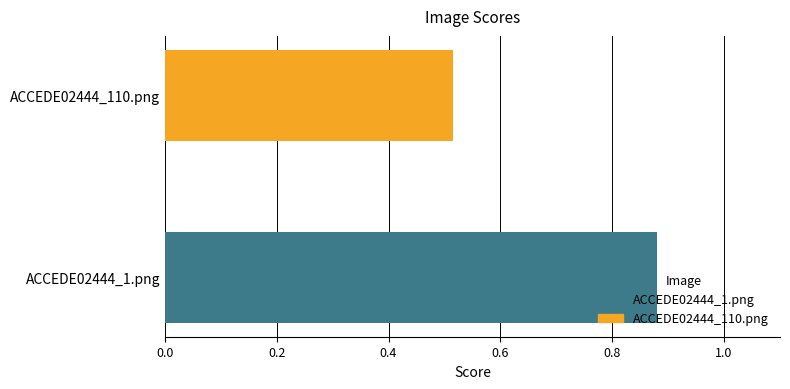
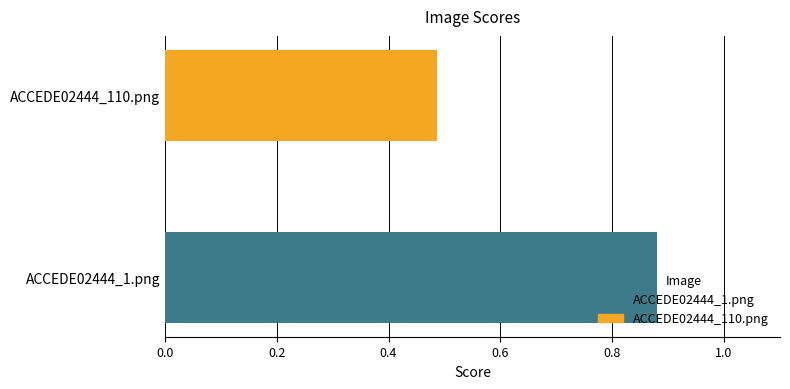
ACCEDE02444_110.png: 0.52 -> 0.49
